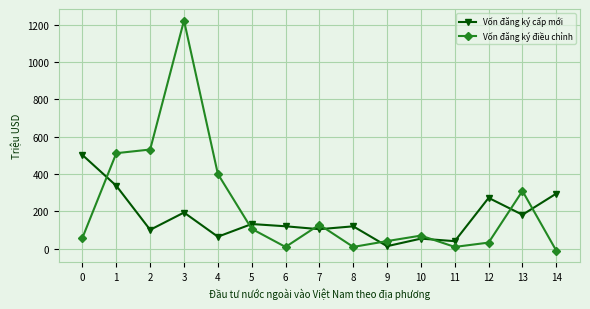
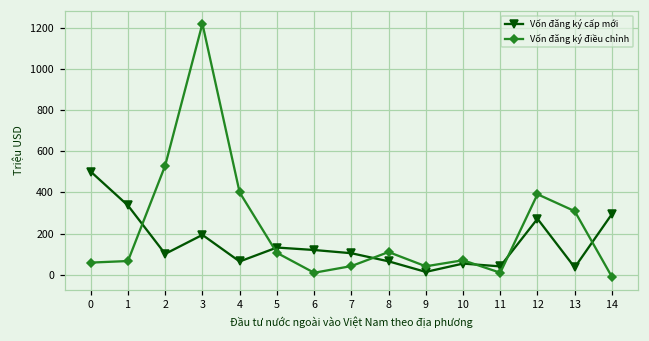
Vốn đăng ký điều chỉnh, 1: 510 -> 70
Vốn đăng ký điều chỉnh, 7: 130 -> 40
Vốn đăng ký cấp mới, 8: 120 -> 60
Vốn đăng ký điều chỉnh, 8: 10 -> 110
Vốn đăng ký điều chỉnh, 12: 30 -> 390
Vốn đăng ký cấp mới, 13: 180 -> 40
